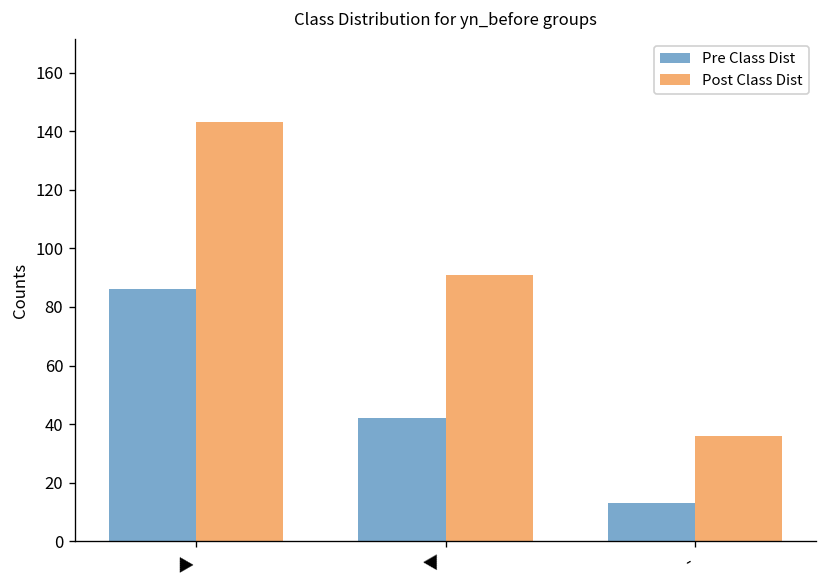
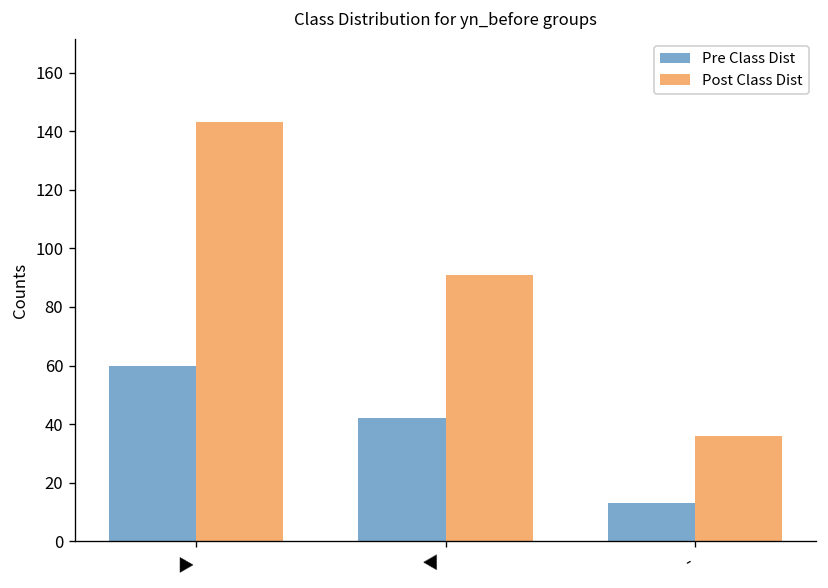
Pre Class Dist, ▲: 86 -> 60
